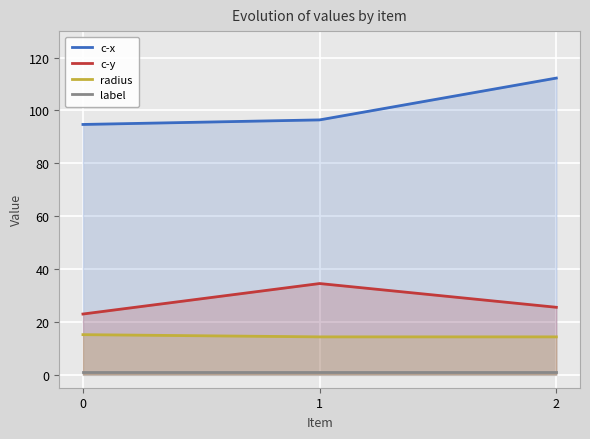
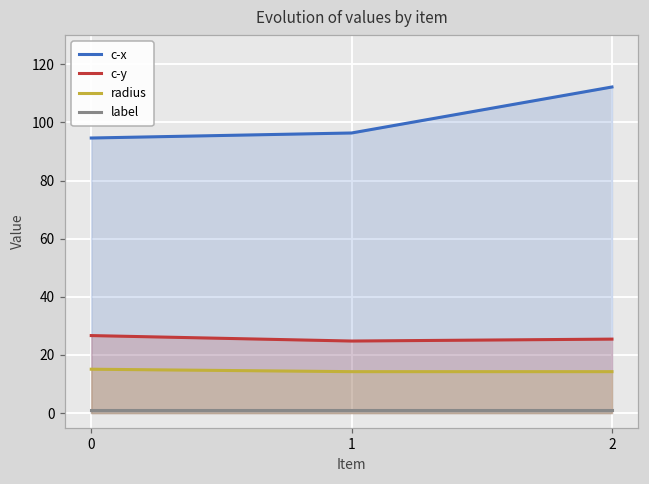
c-y, 0: 23 -> 27
c-y, 1: 34 -> 25
